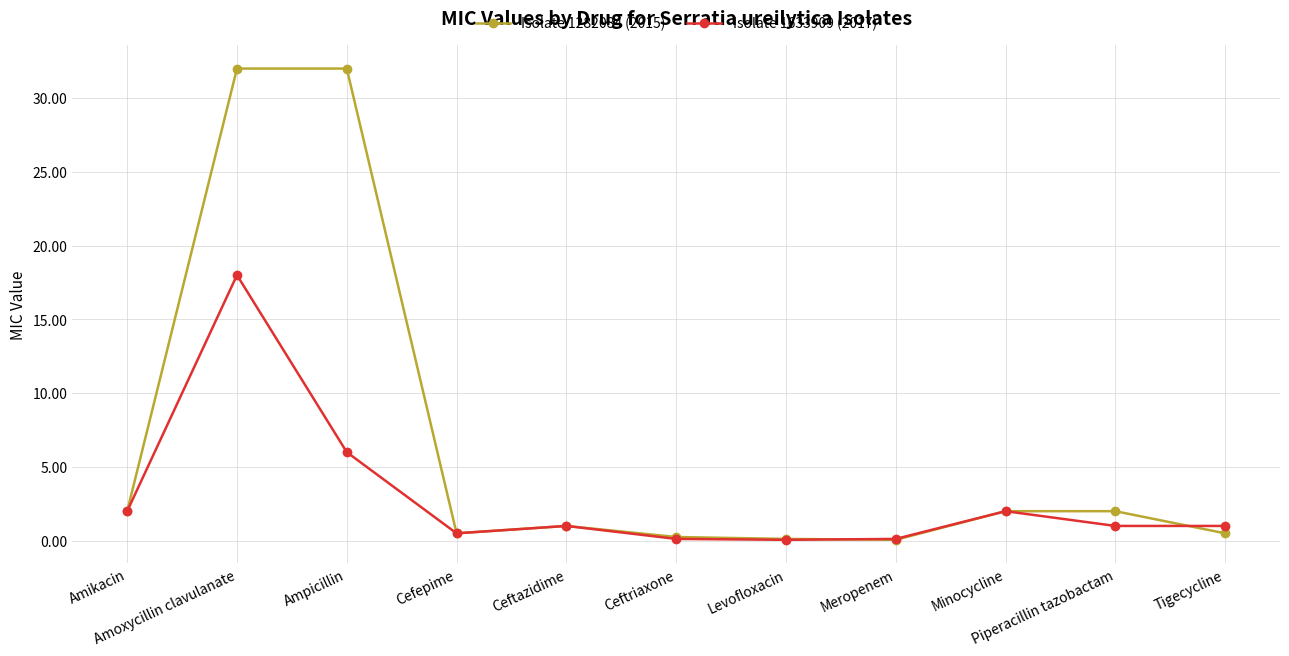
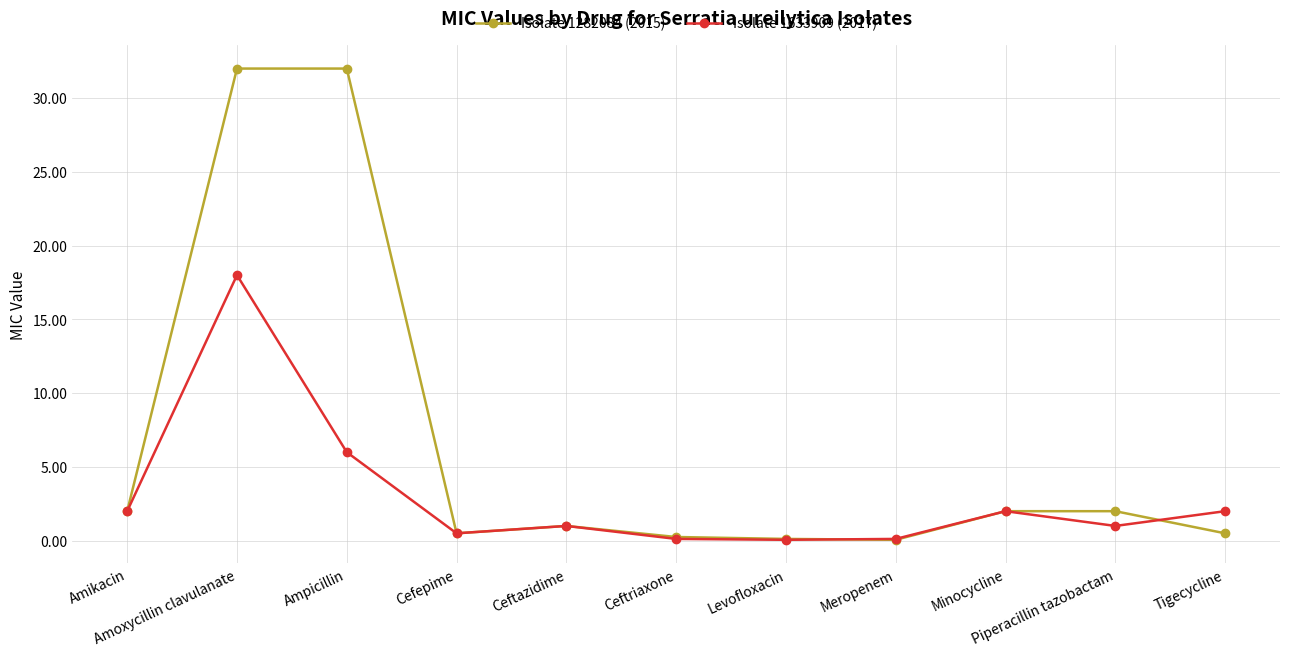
Isolate 1633909 (2017), Tigecycline: 1 -> 2
